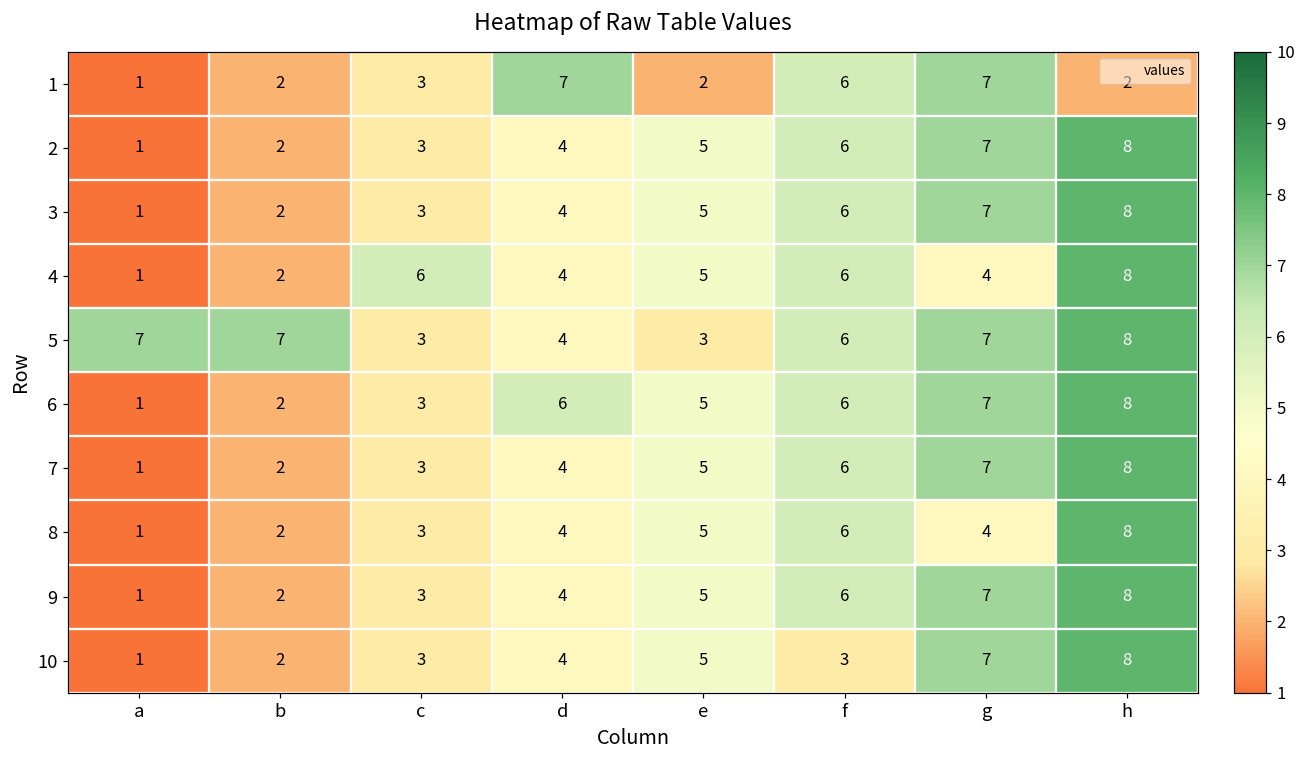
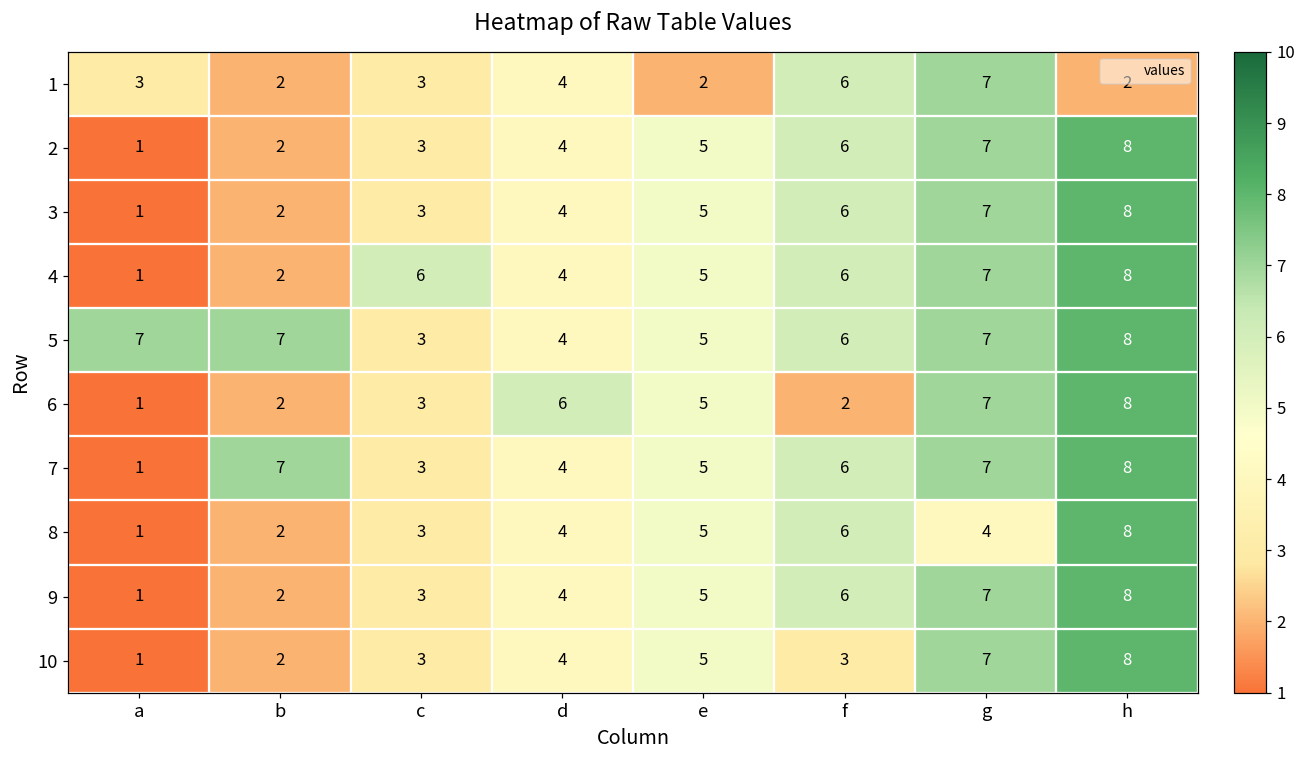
1, a: 1 -> 3
1, d: 7 -> 4
4, g: 4 -> 7
5, e: 3 -> 5
6, f: 6 -> 2
7, b: 2 -> 7
